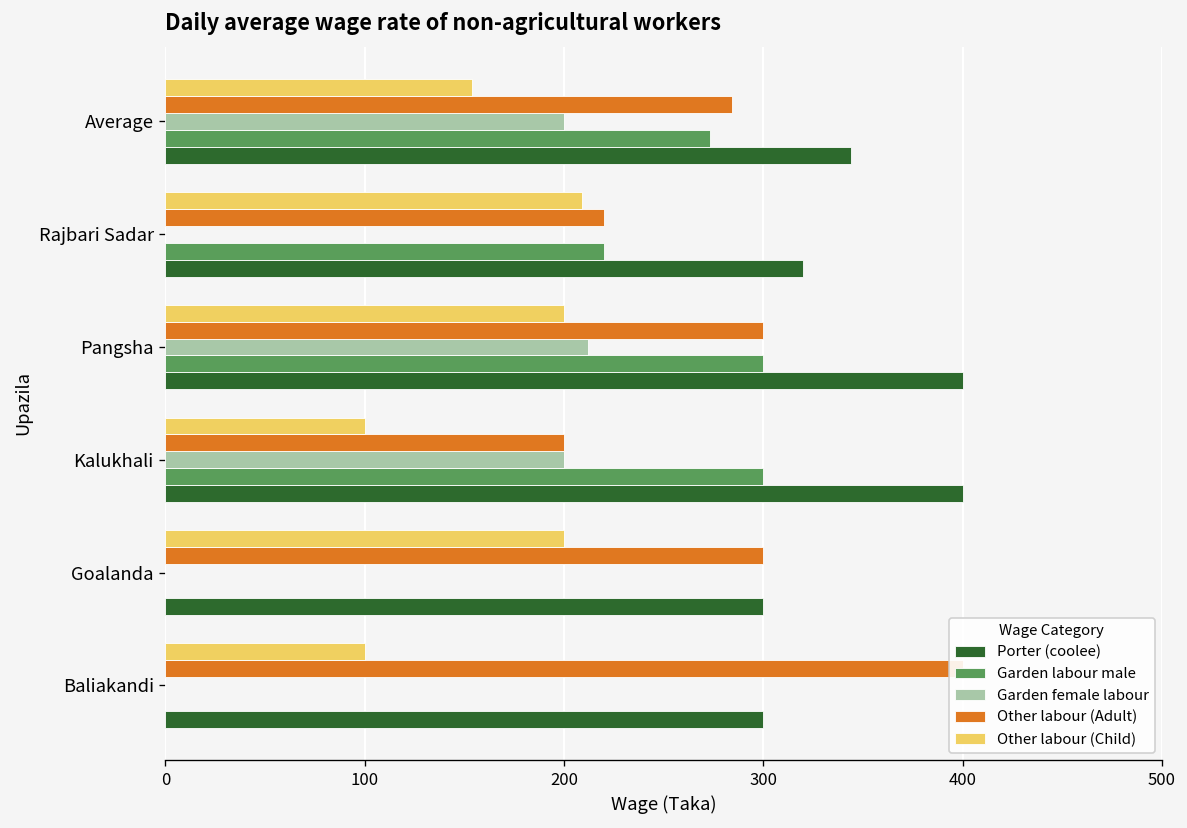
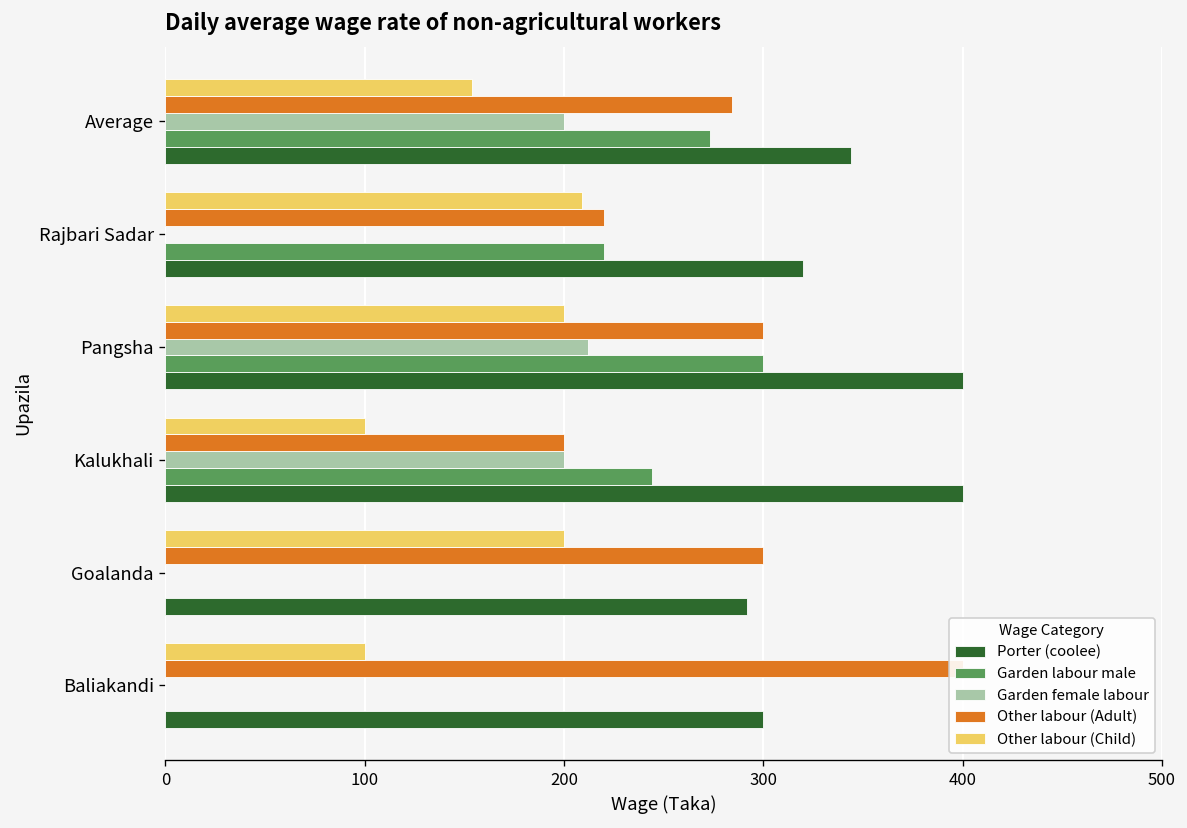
Garden labour male, Kalukhali: 300 -> 244
Porter (coolee), Goalanda: 300 -> 292
